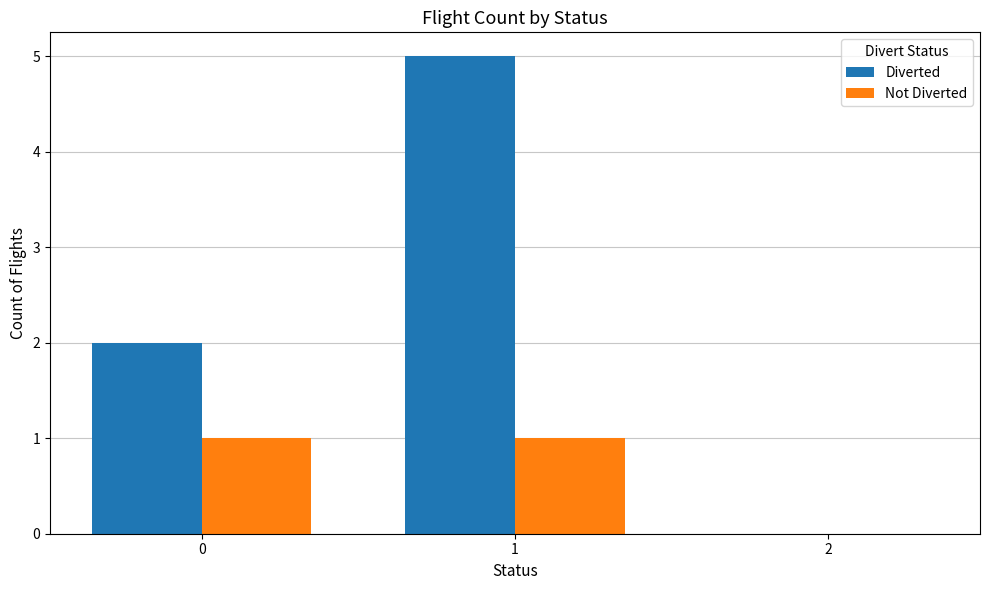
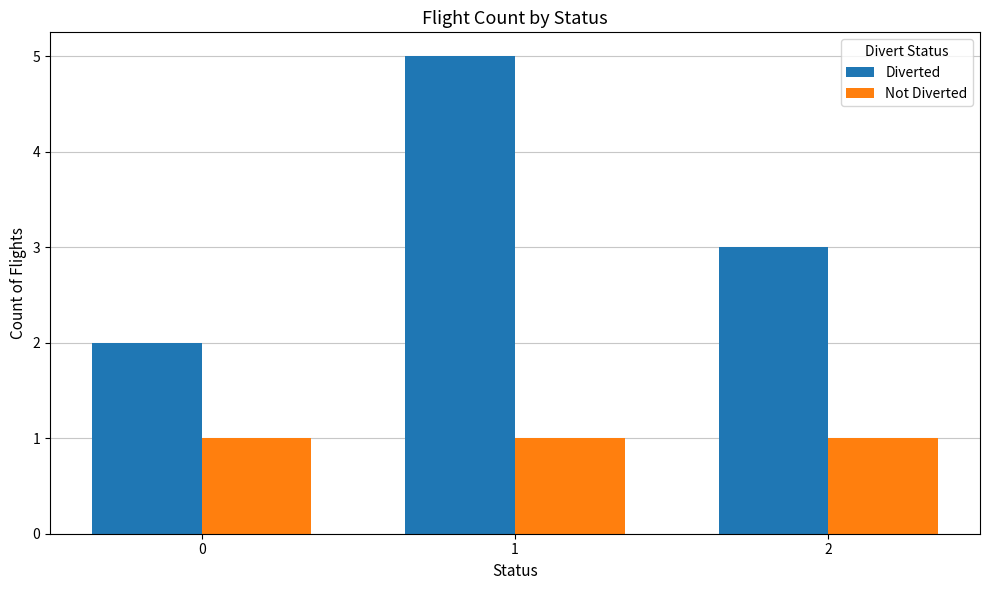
Diverted, 2: 0 -> 3
Not Diverted, 2: 0 -> 1
